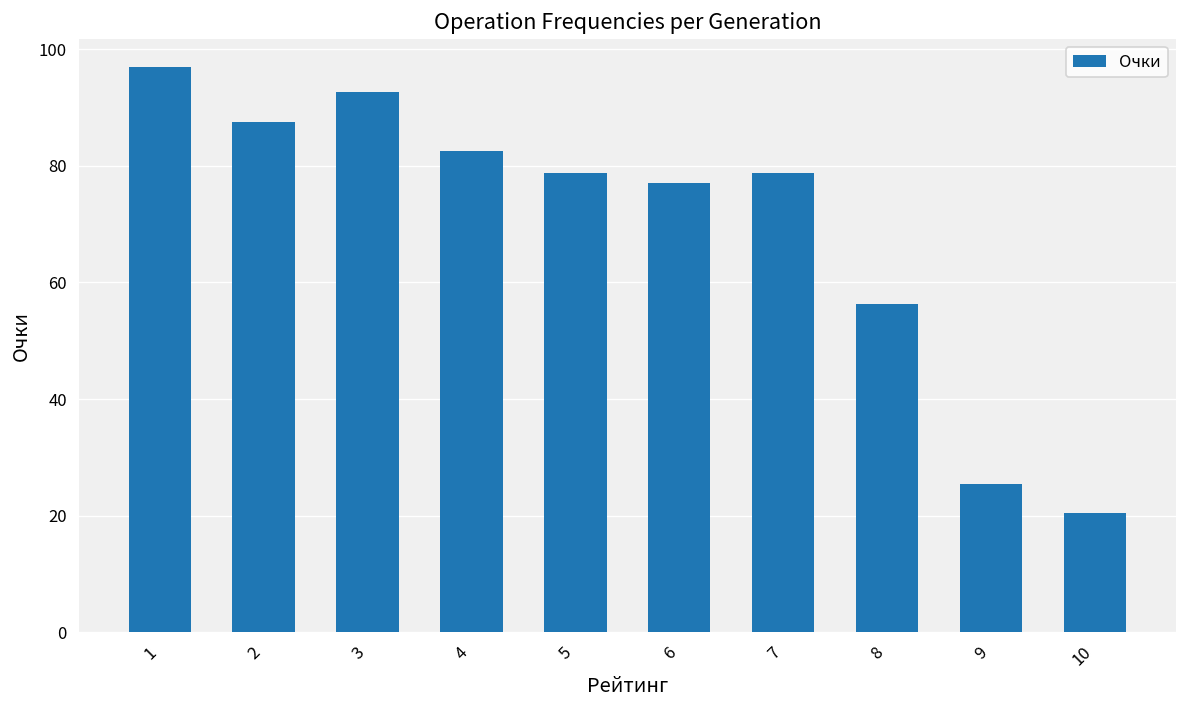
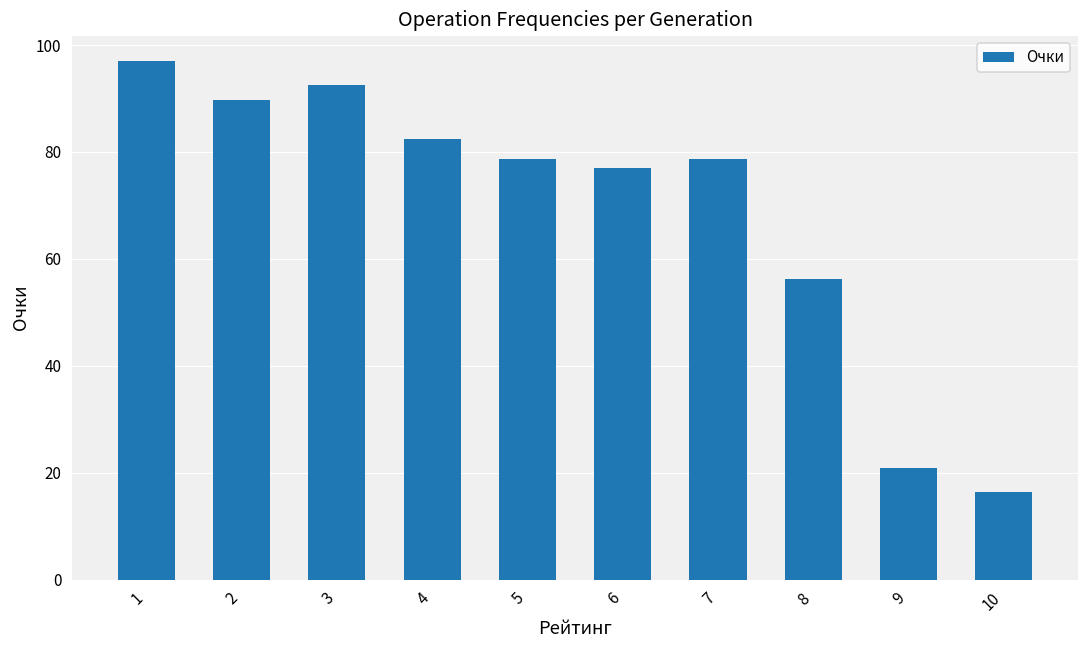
2: 88 -> 90
9: 25 -> 21
10: 21 -> 16
